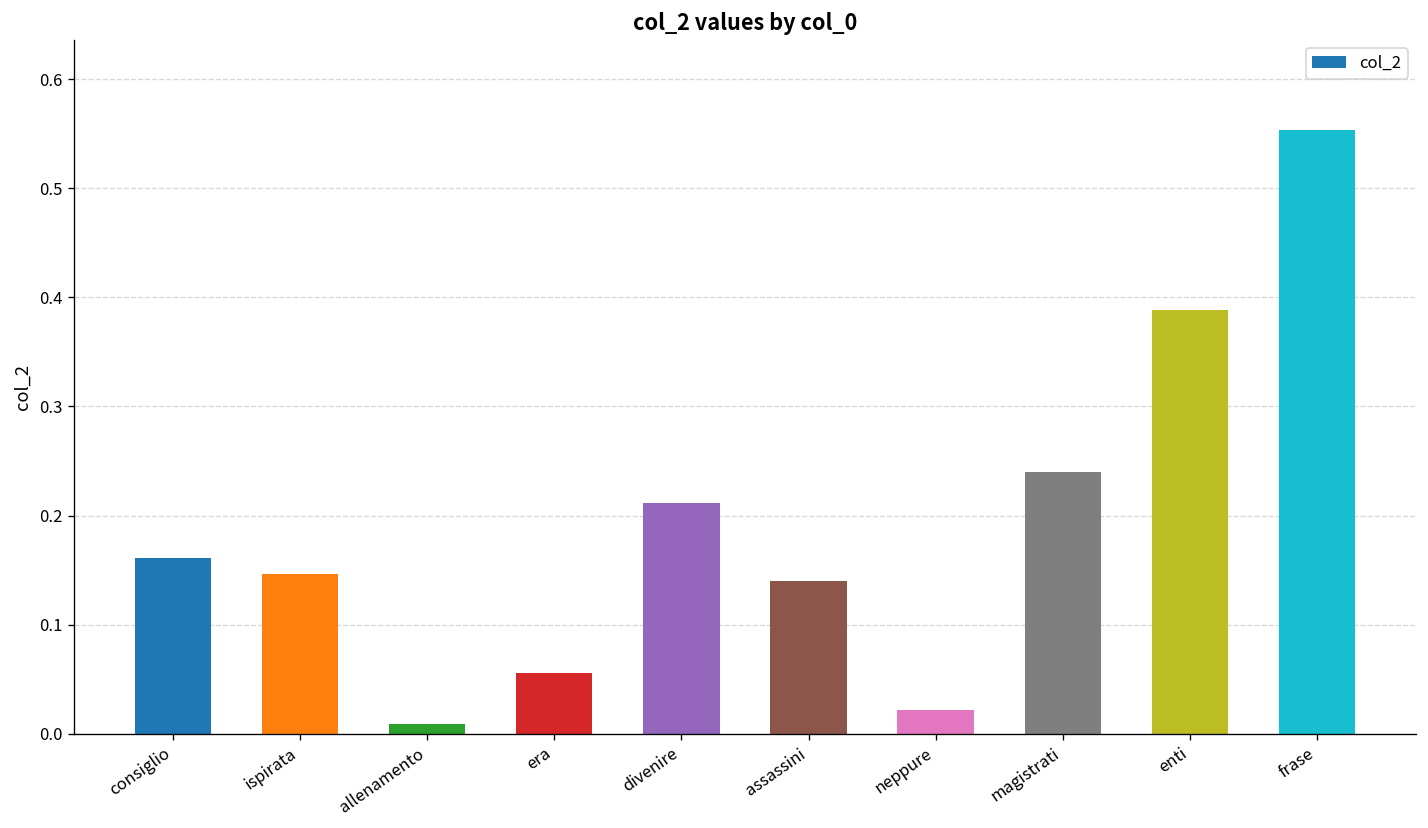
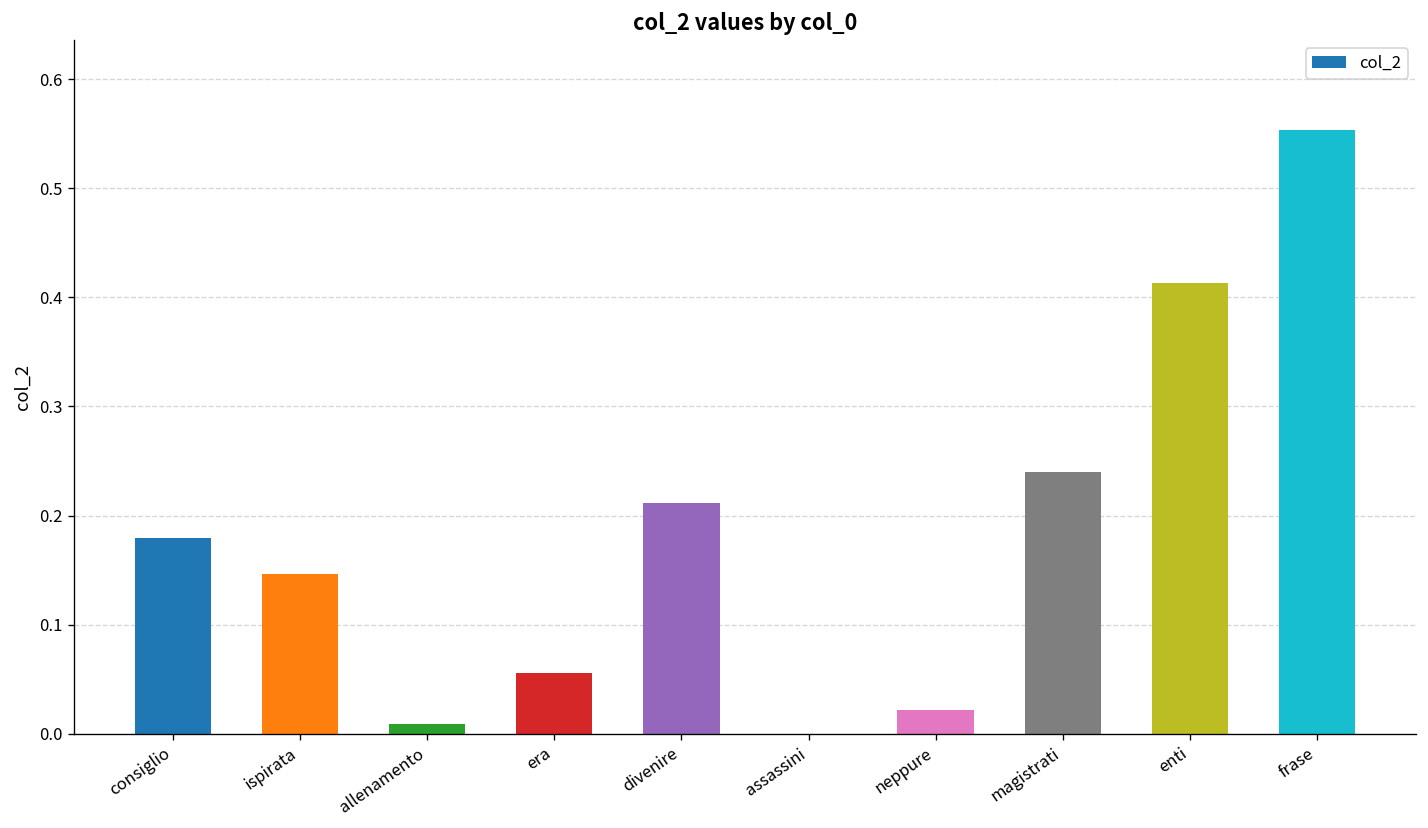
consiglio: 0.16 -> 0.18
assassini: 0.14 -> 0.00
enti: 0.39 -> 0.41
